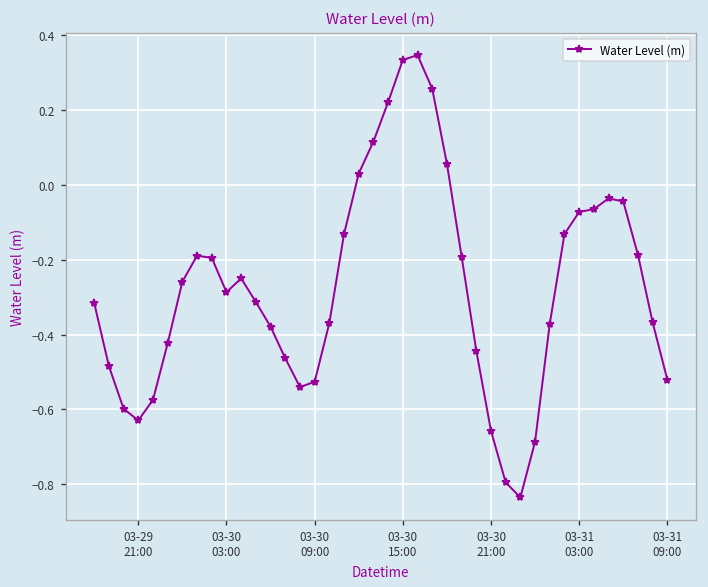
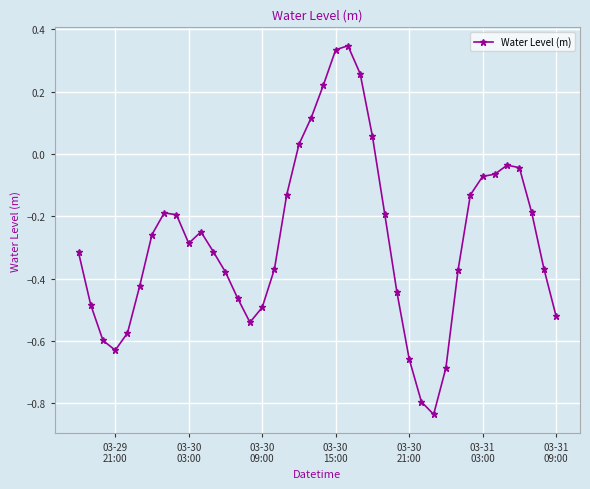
03-30 09:00: -0.53 -> -0.49
